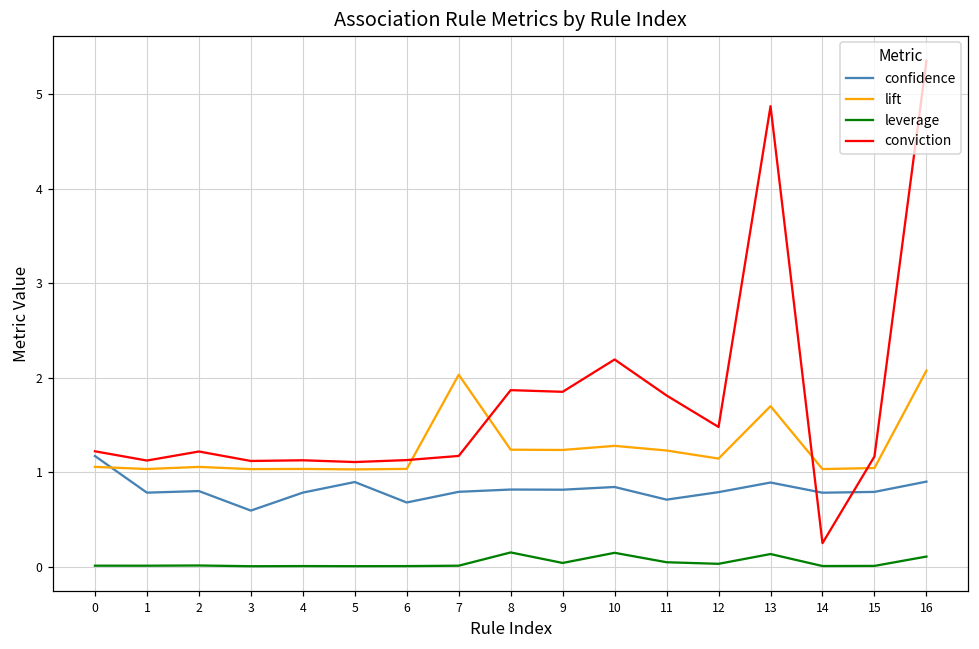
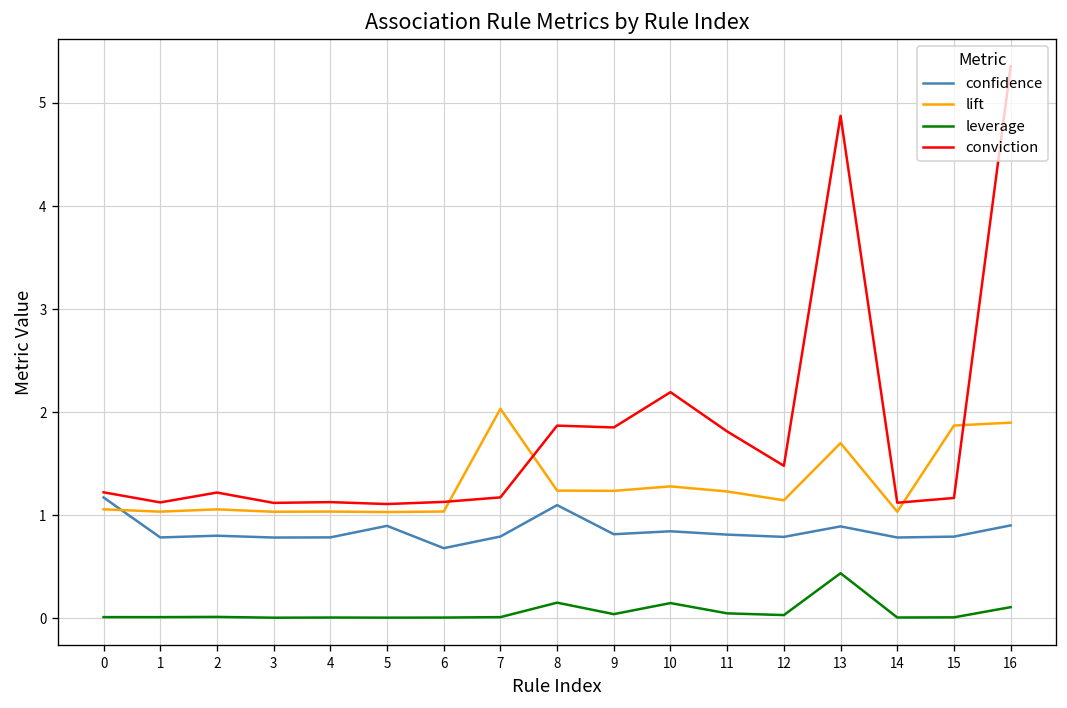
confidence, 3: 0.6 -> 0.8
confidence, 8: 0.8 -> 1.1
confidence, 11: 0.7 -> 0.8
leverage, 13: 0.1 -> 0.4
conviction, 14: 0.3 -> 1.1
lift, 15: 1.0 -> 1.9
lift, 16: 2.1 -> 1.9
